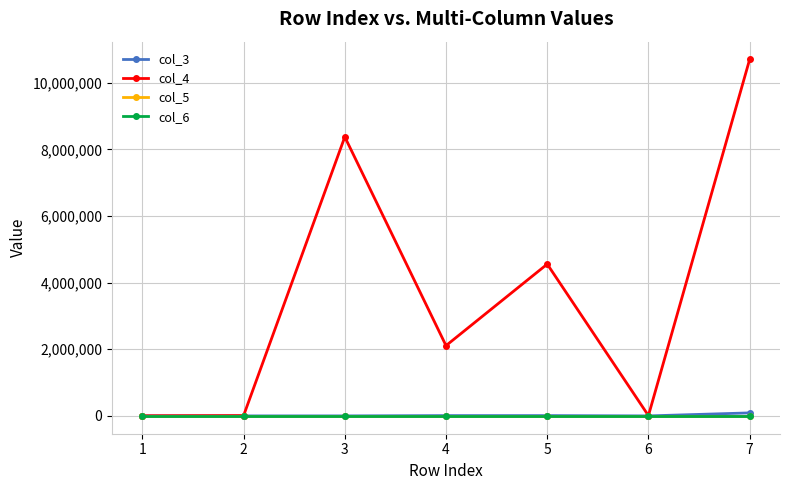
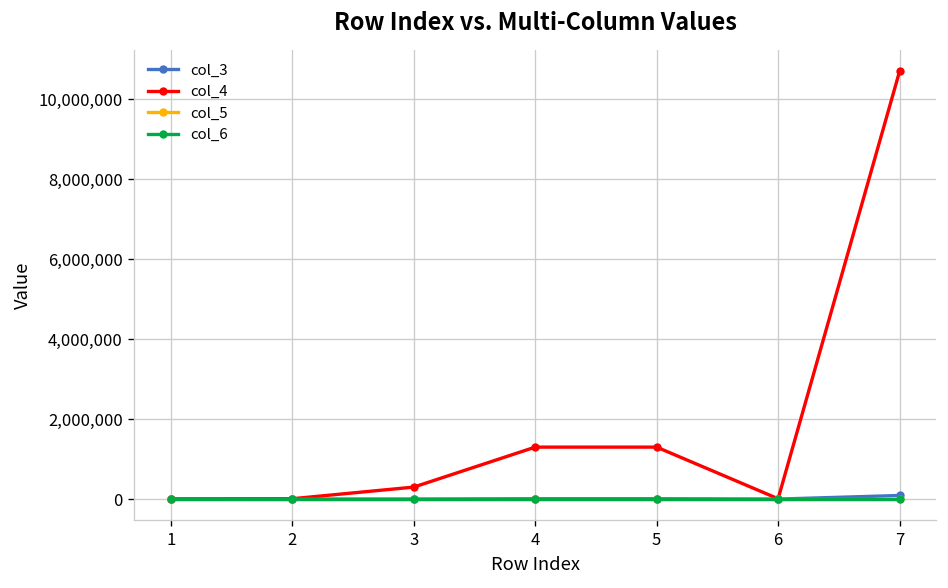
col_4, 3: 8,400,000 -> 300,000
col_4, 4: 2,100,000 -> 1,300,000
col_4, 5: 4,600,000 -> 1,300,000
